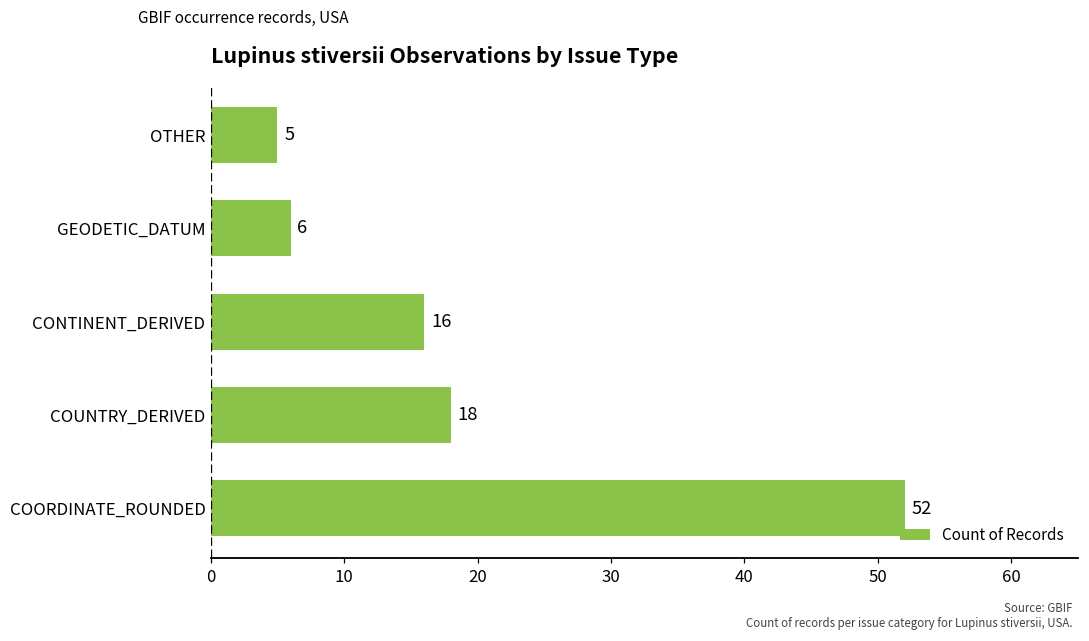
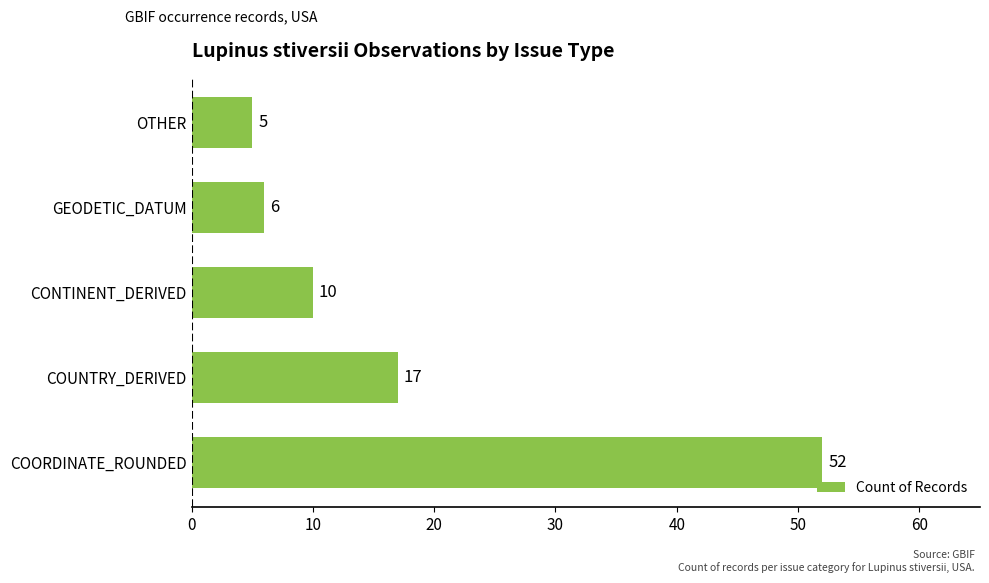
CONTINENT_DERIVED: 16 -> 10
COUNTRY_DERIVED: 18 -> 17
